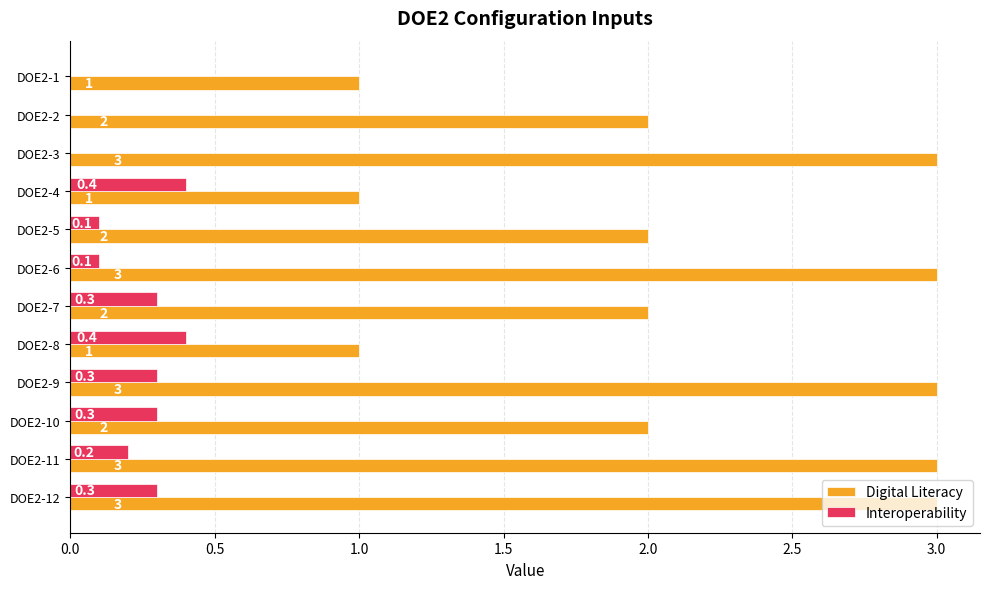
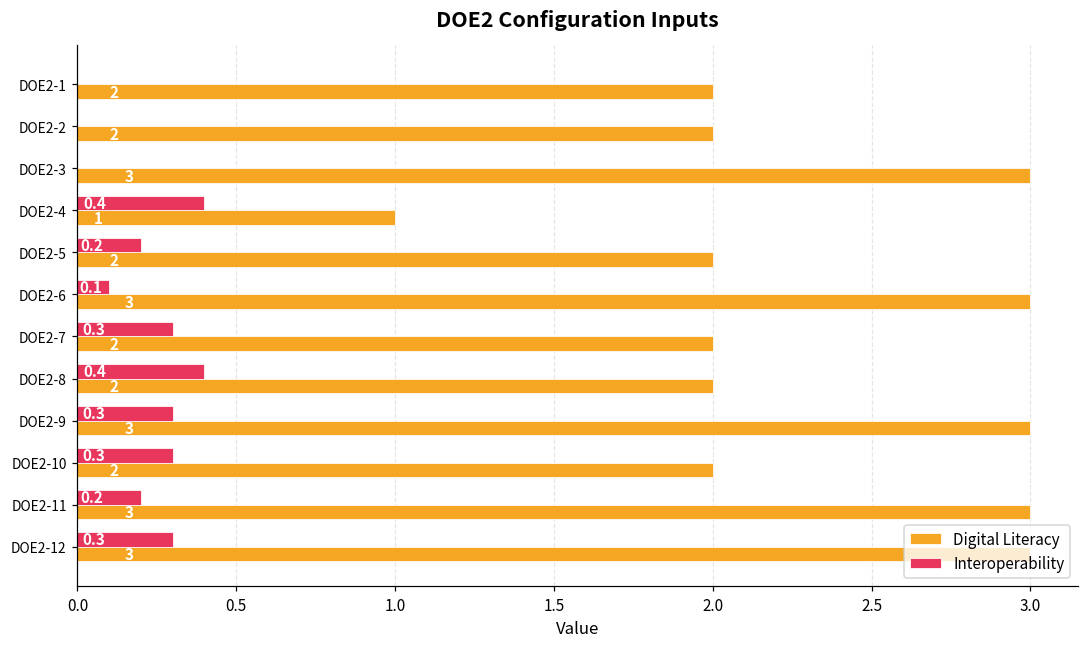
Digital Literacy, DOE2-1: 1 -> 2
Interoperability, DOE2-5: 0.1 -> 0.2
Digital Literacy, DOE2-8: 1 -> 2
